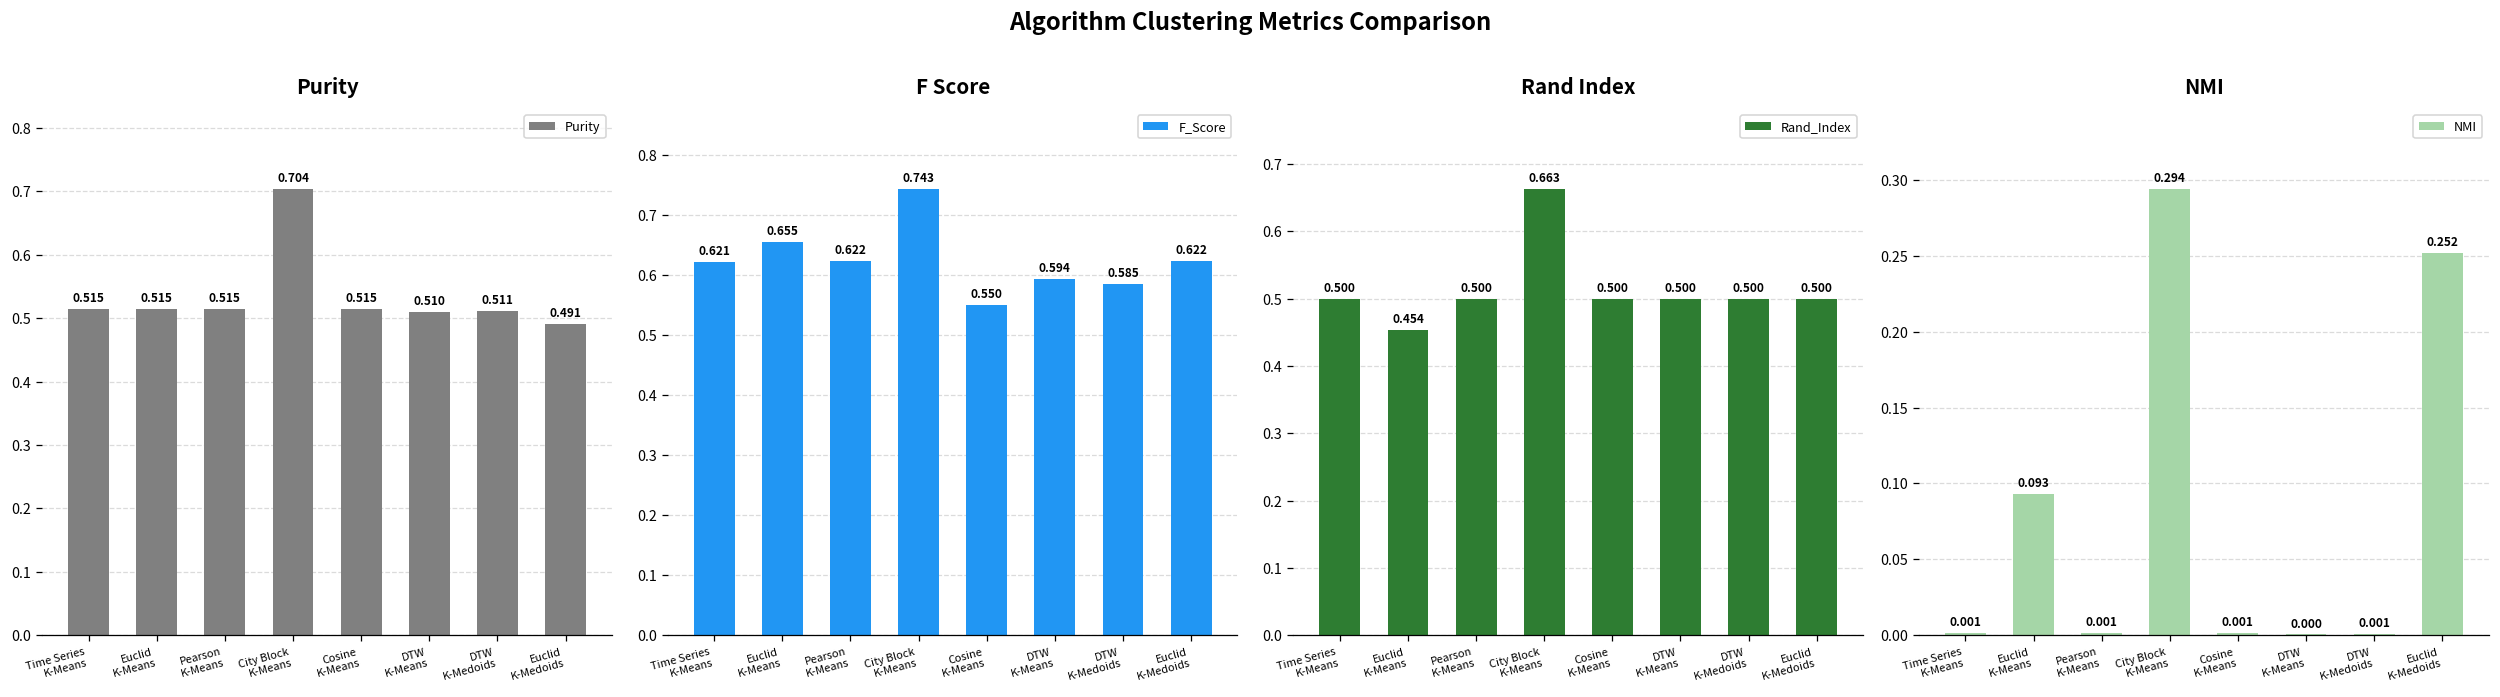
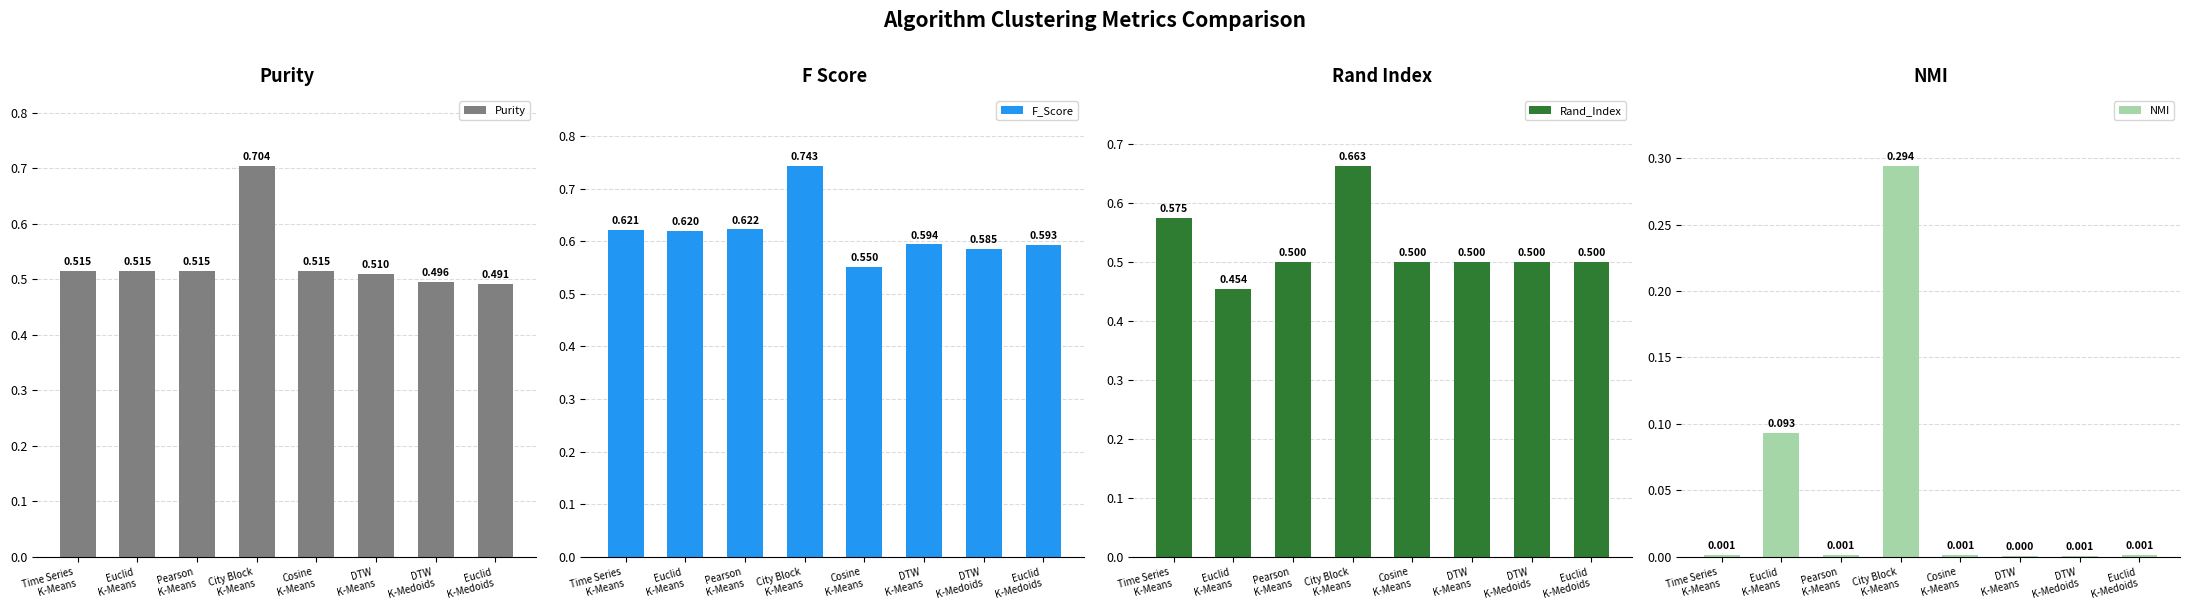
Purity, DTW K-Medoids: 0.511 -> 0.496
F Score, Euclid K-Means: 0.655 -> 0.620
F Score, Euclid K-Medoids: 0.622 -> 0.593
Rand Index, Time Series K-Means: 0.500 -> 0.575
NMI, Euclid K-Medoids: 0.252 -> 0.001
